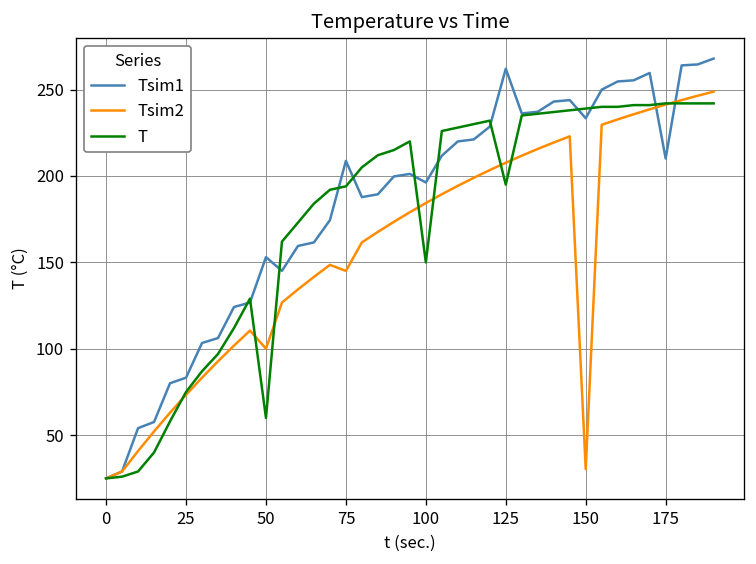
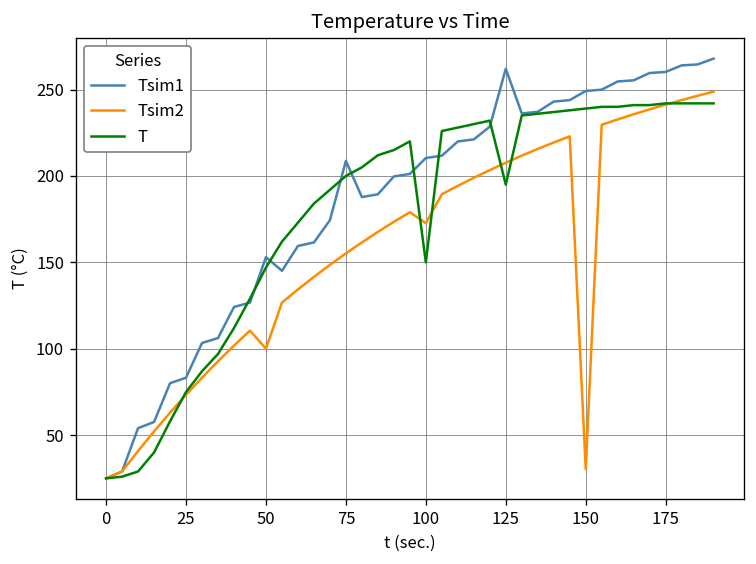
T, 50: 60 -> 147
Tsim2, 75: 145 -> 155
T, 75: 194 -> 200
Tsim1, 100: 196 -> 210
Tsim2, 100: 184 -> 173
Tsim1, 150: 233 -> 249
Tsim1, 175: 210 -> 260
